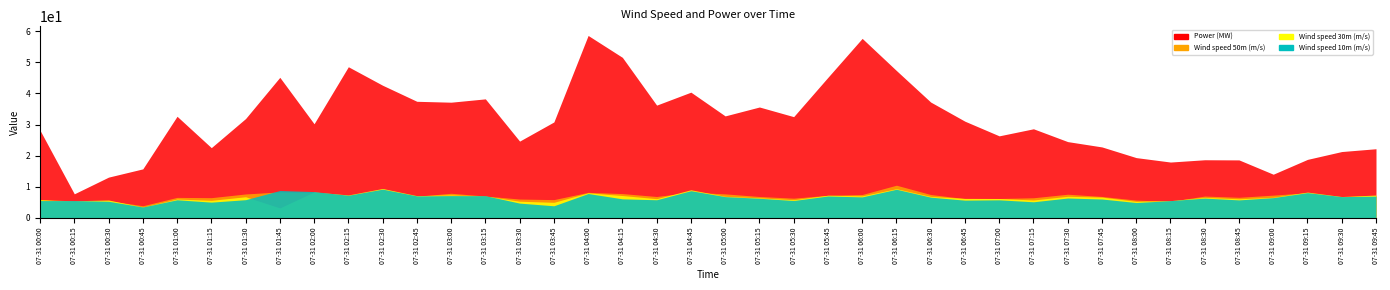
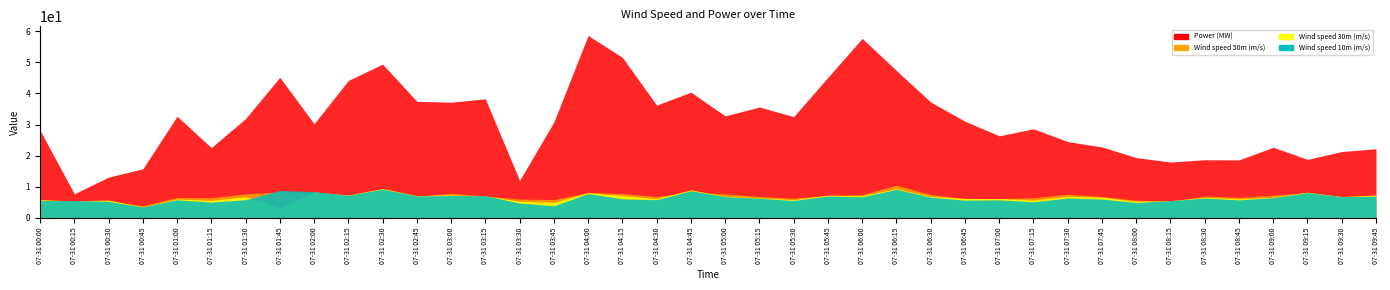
Power (MW), 07-31 02:15: 49 -> 44
Power (MW), 07-31 02:30: 43 -> 49
Power (MW), 07-31 03:30: 25 -> 12
Power (MW), 07-31 09:00: 14 -> 23
